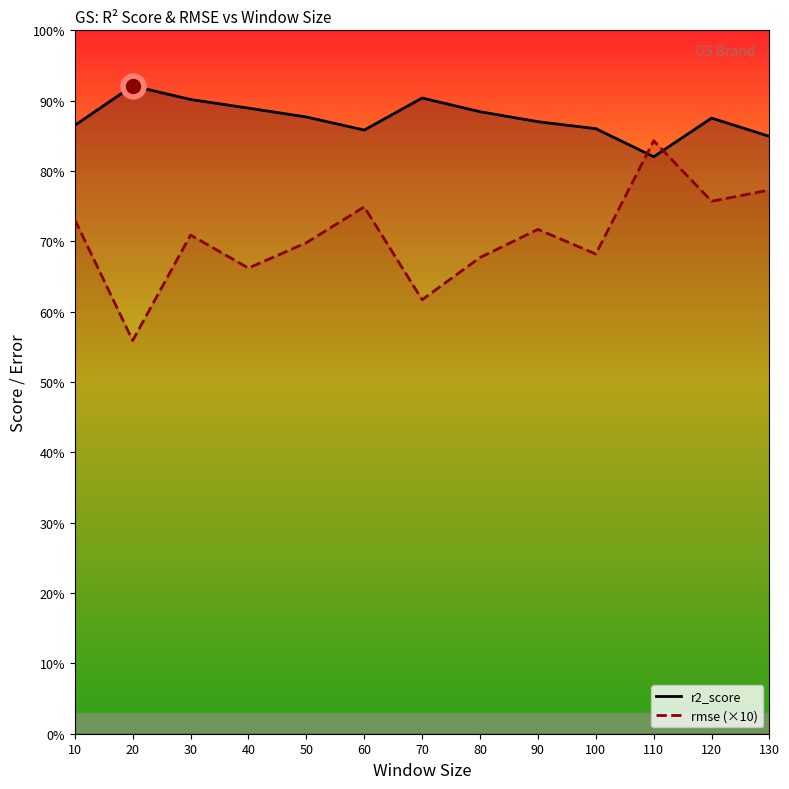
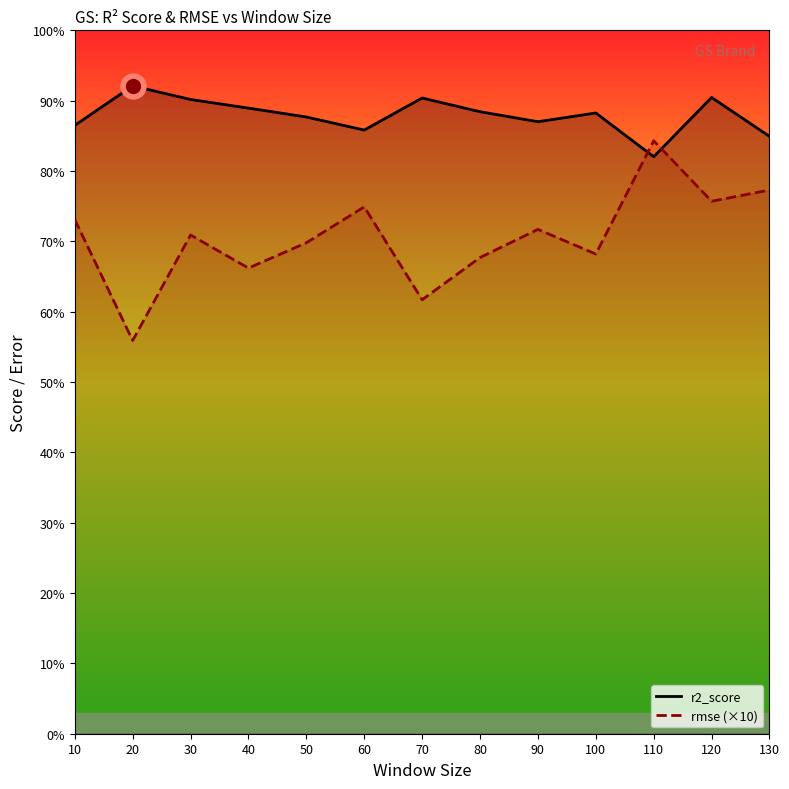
r2_score, 100: 86% -> 88%
r2_score, 120: 88% -> 90%
